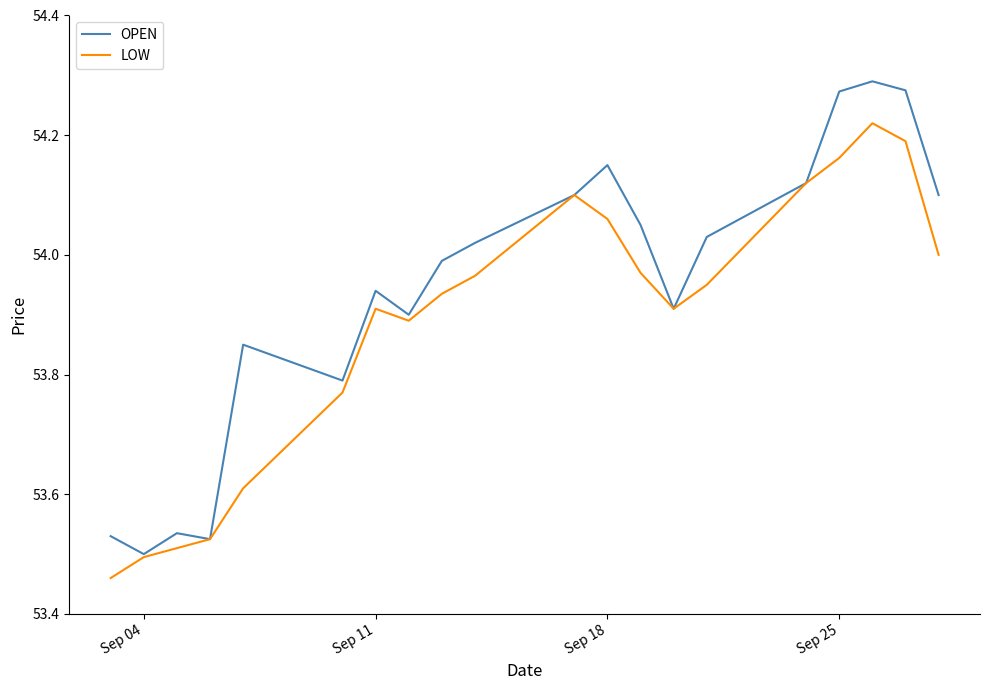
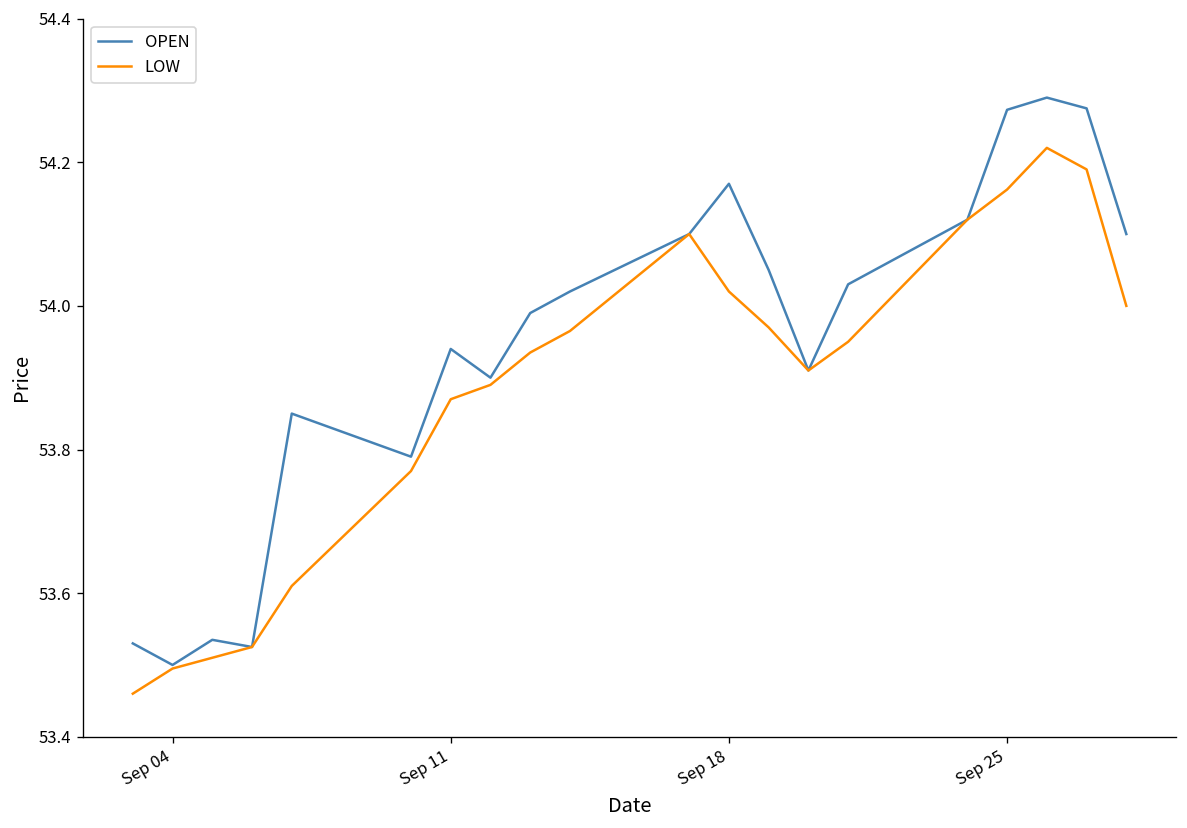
LOW, Sep 11: 53.91 -> 53.87
OPEN, Sep 18: 54.15 -> 54.17
LOW, Sep 18: 54.06 -> 54.02
